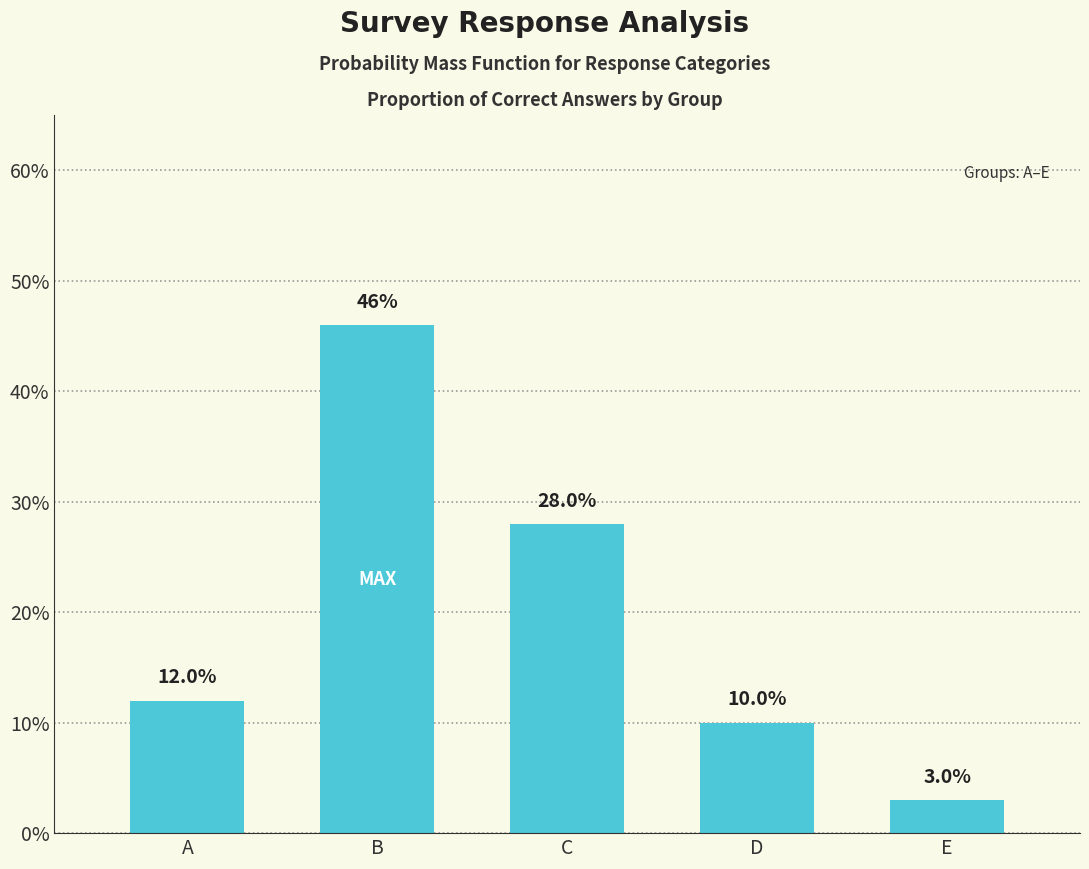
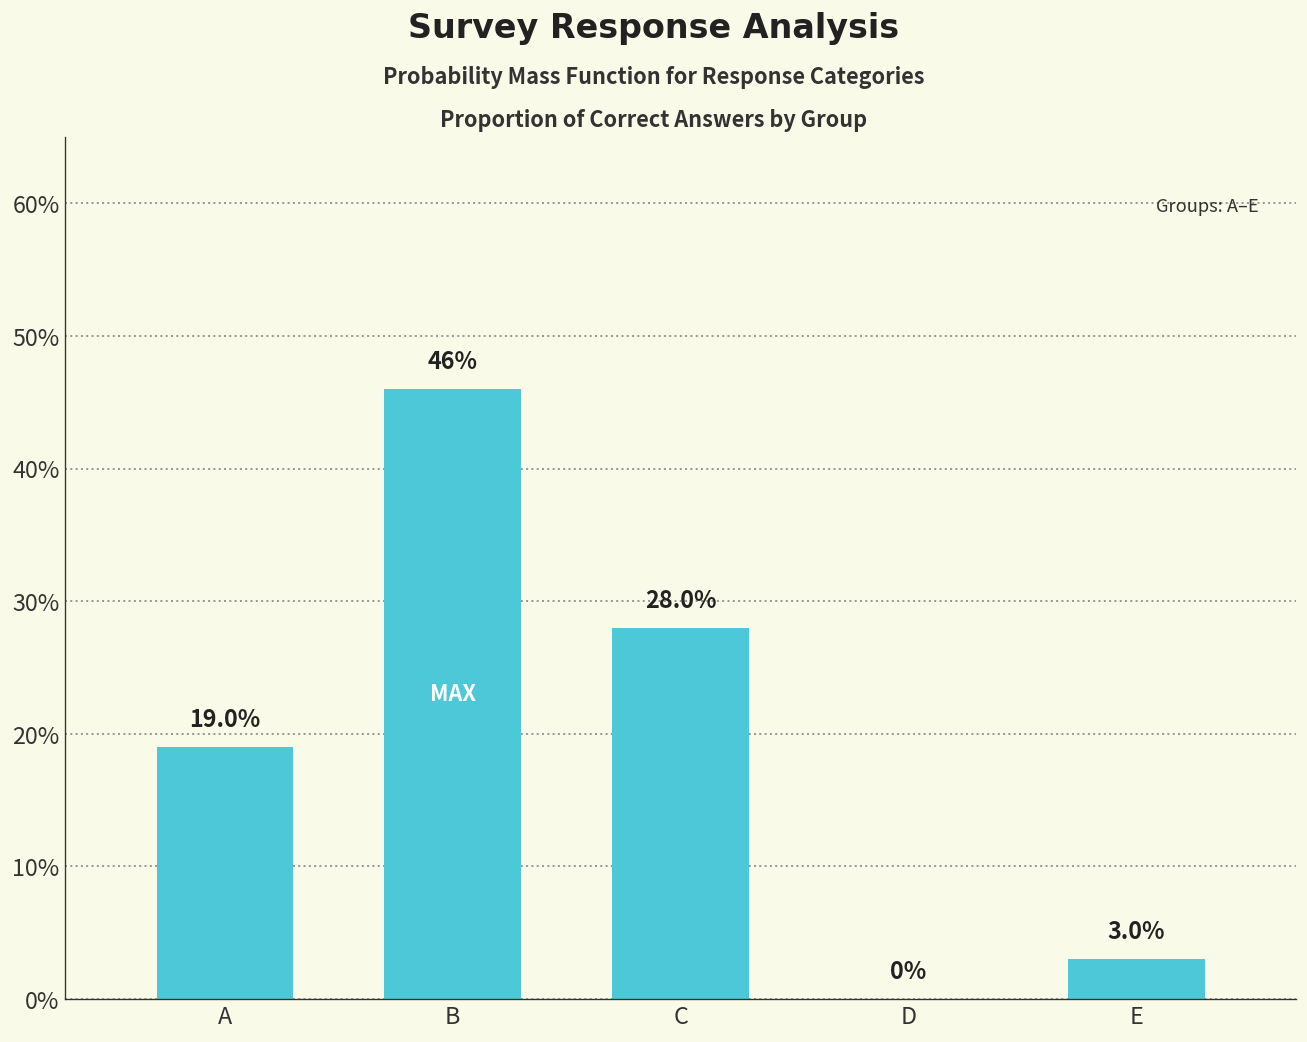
A: 12.0% -> 19.0%
D: 10.0% -> 0%
